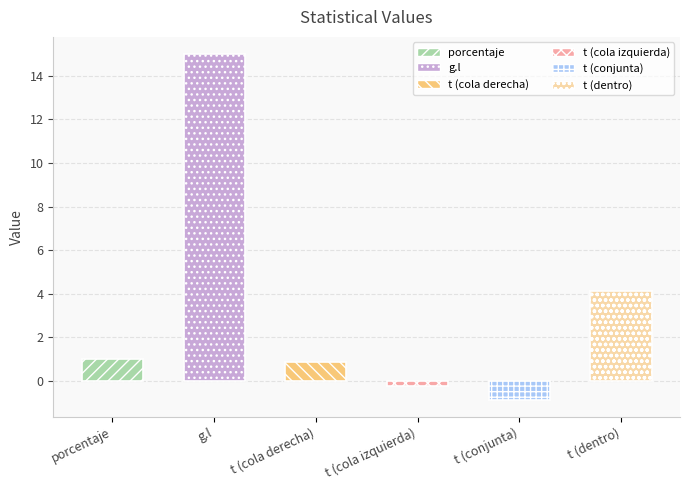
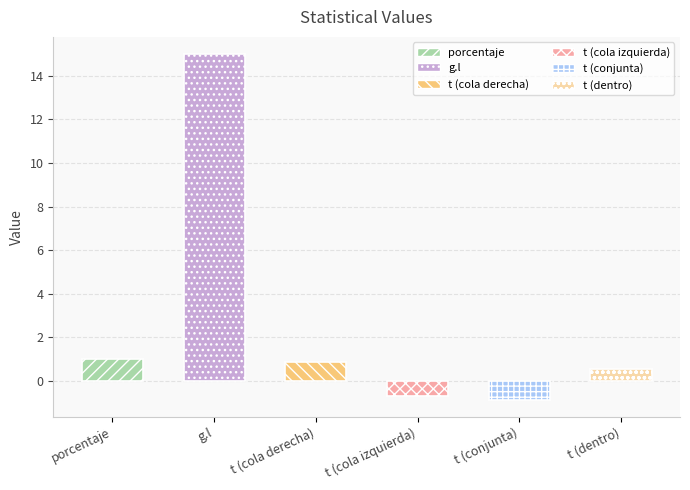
t (cola izquierda): -0.3 -> -0.7
t (dentro): 4.1 -> 0.5
